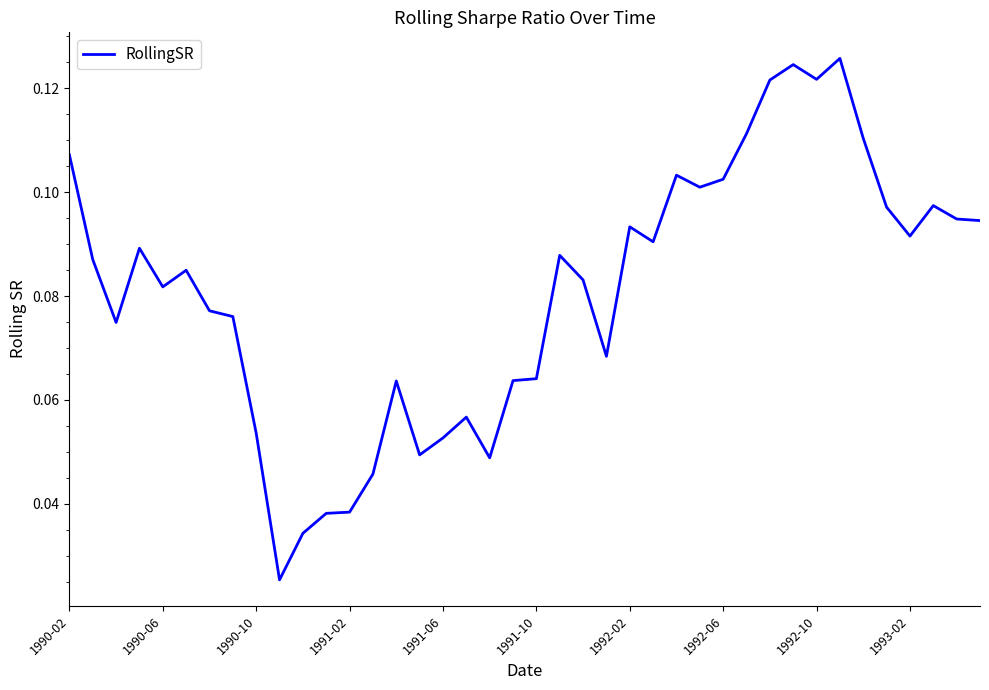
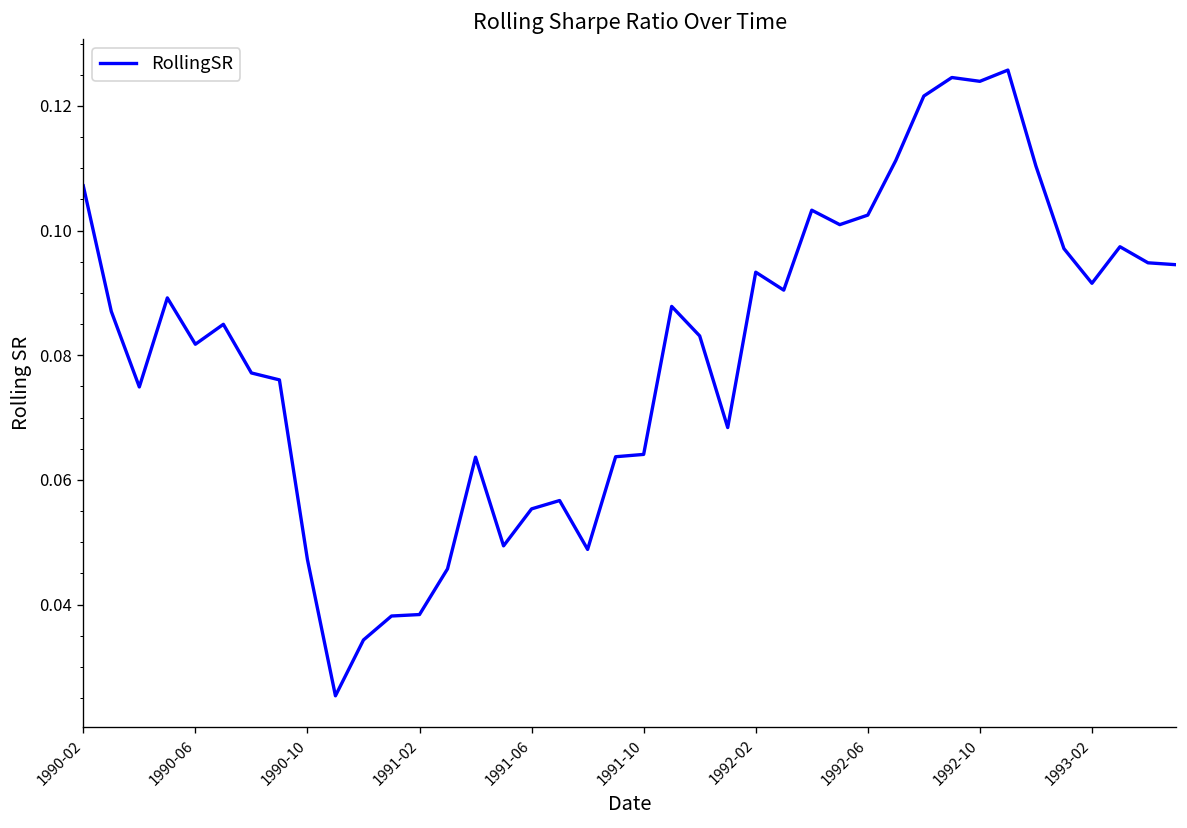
1990-10: 0.054 -> 0.047
1991-06: 0.053 -> 0.055
1992-10: 0.122 -> 0.124
